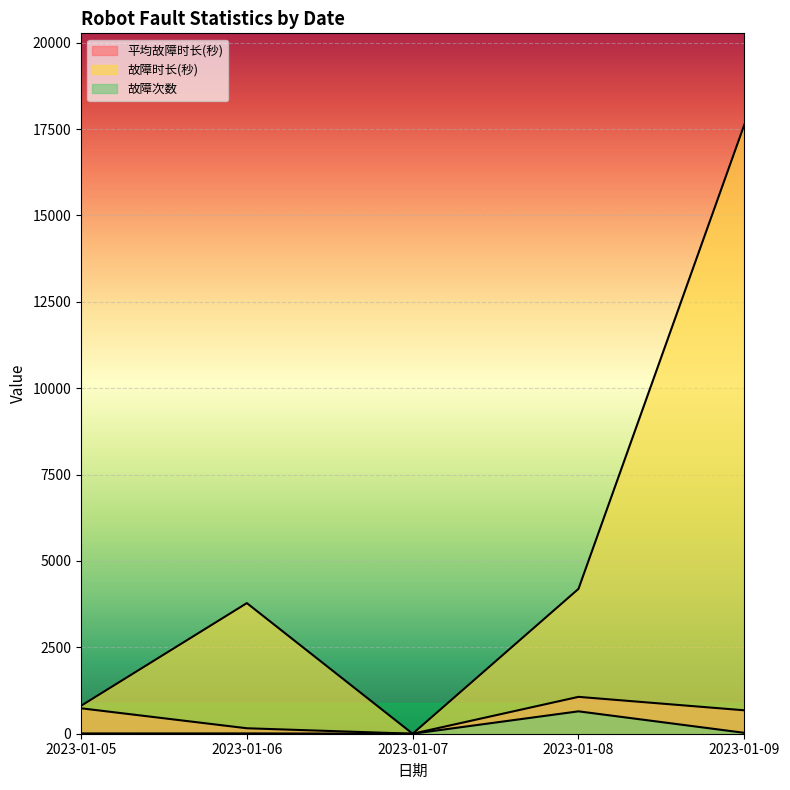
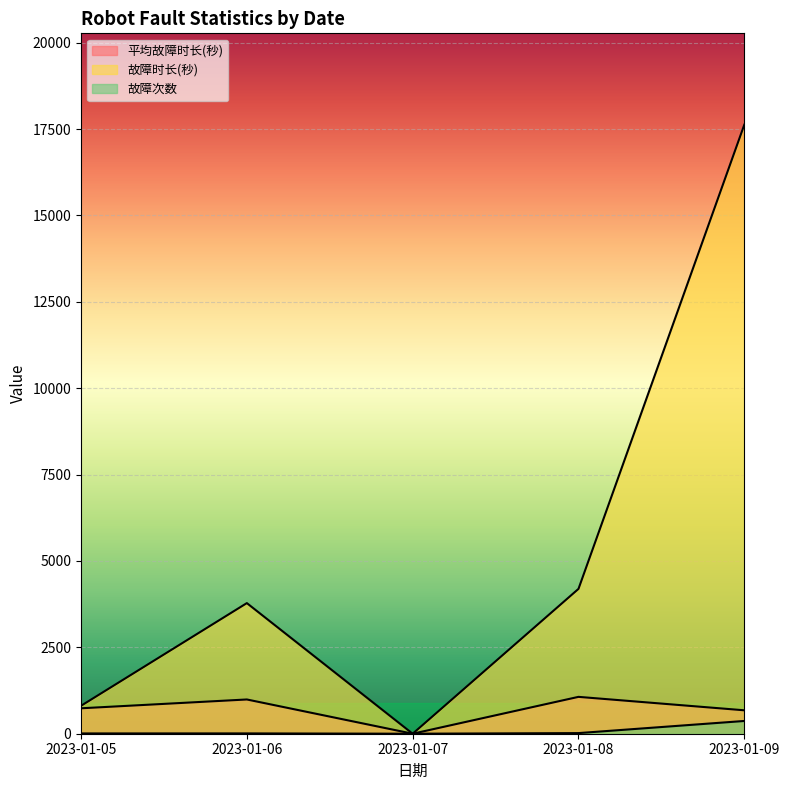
平均故障时长(秒), 2023-01-06: 200 -> 1000
故障次数, 2023-01-08: 600 -> 0
故障次数, 2023-01-09: 0 -> 400
